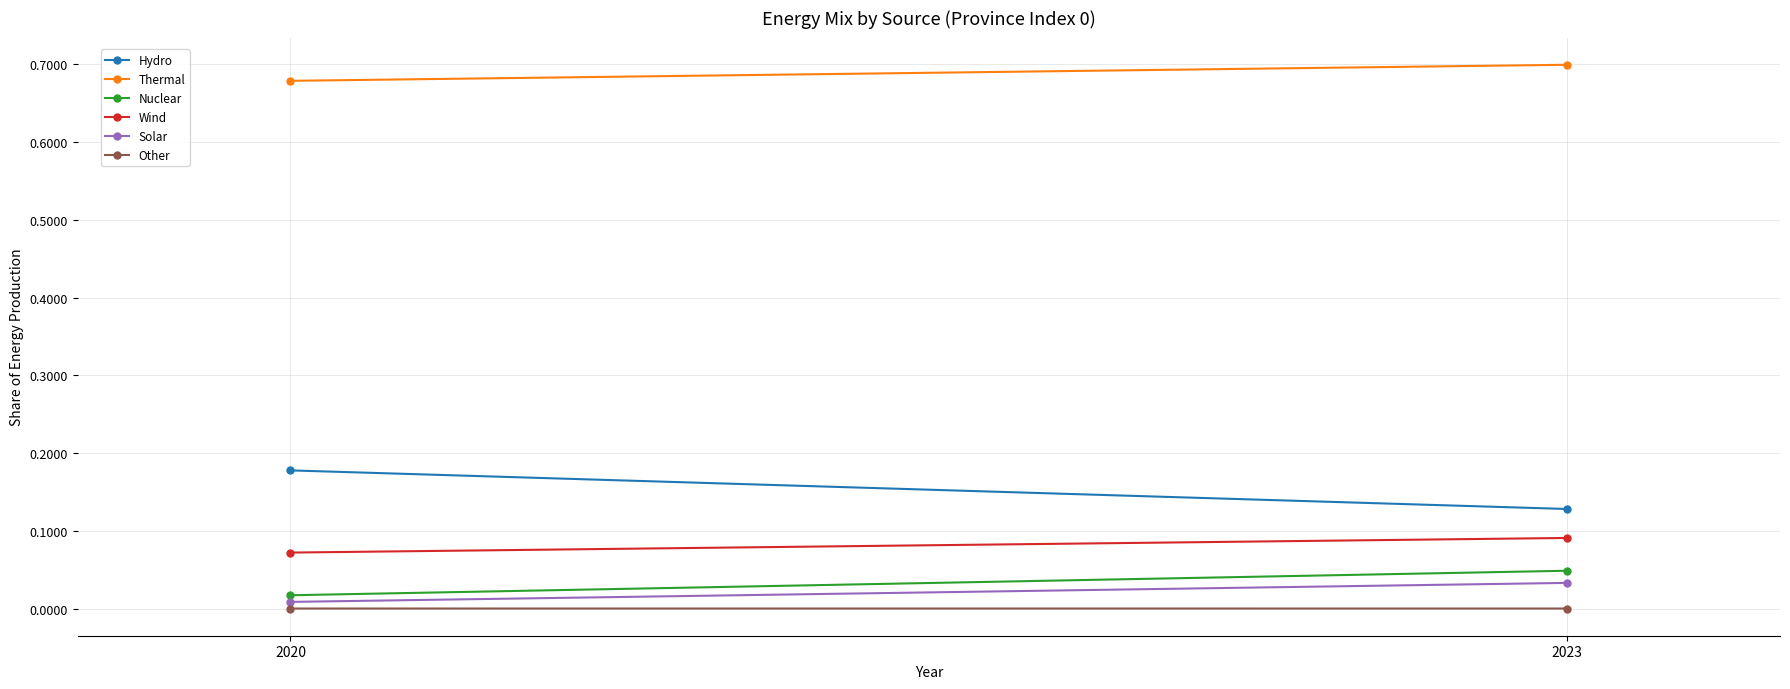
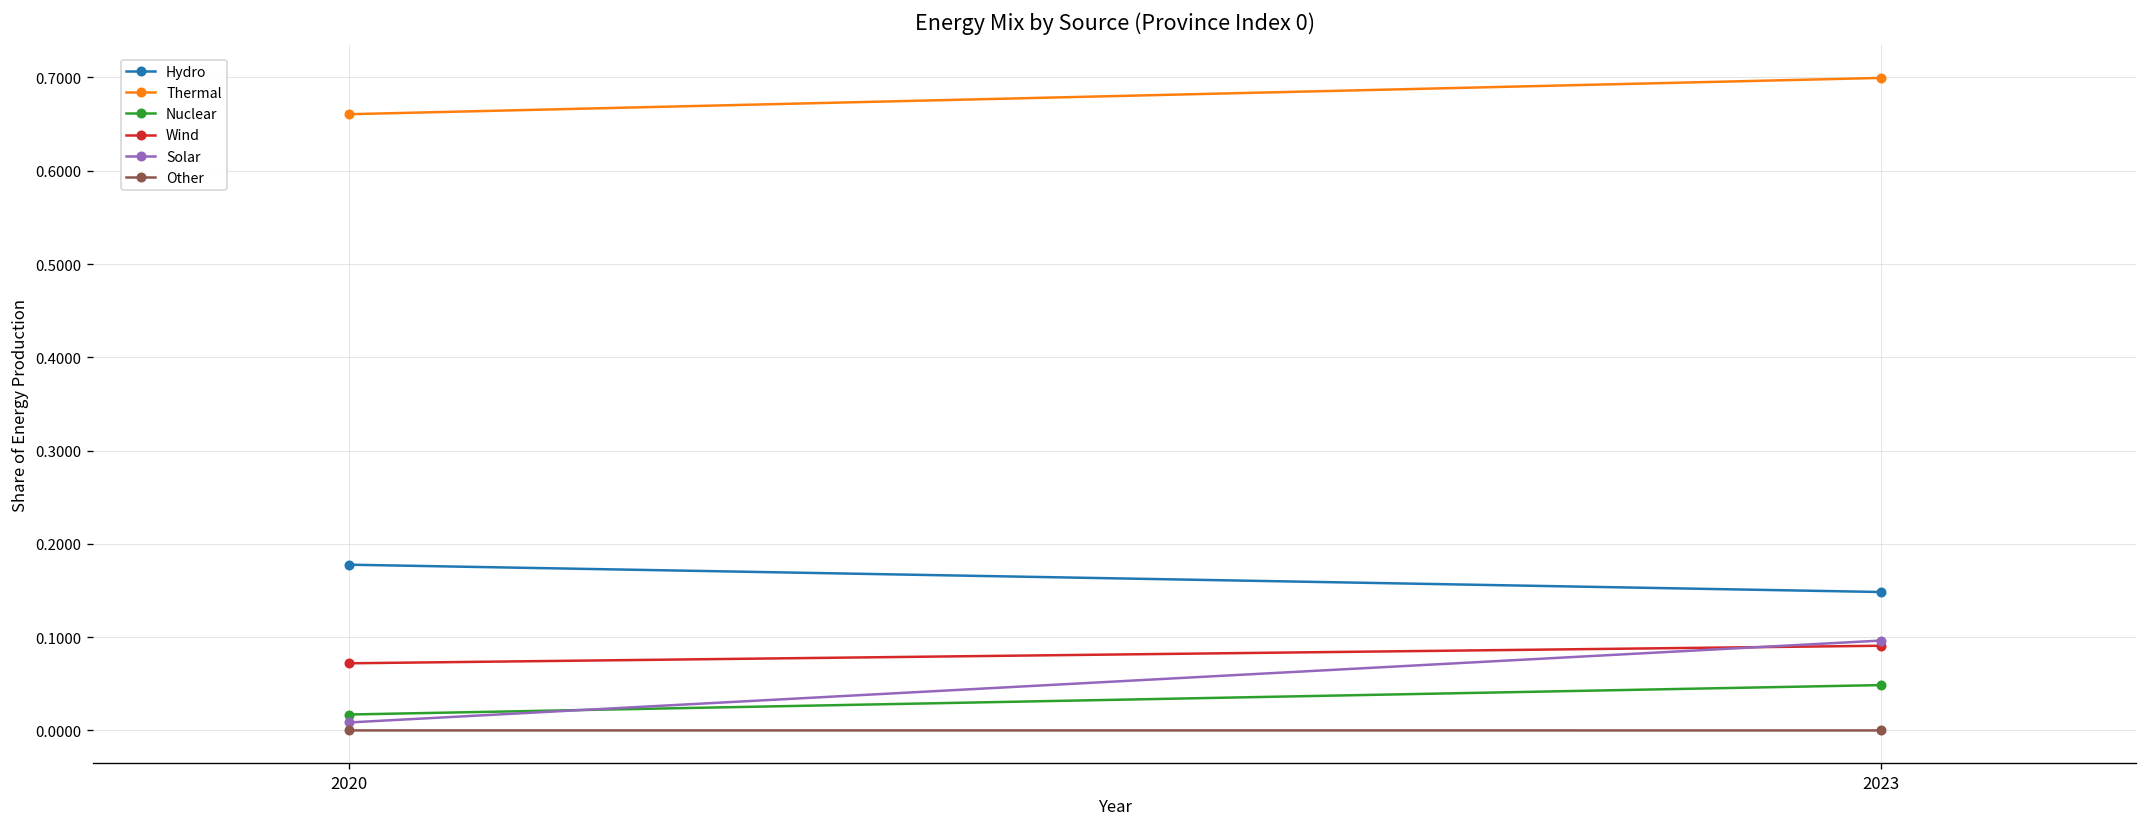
Thermal, 2020: 0.68 -> 0.66
Hydro, 2023: 0.13 -> 0.15
Solar, 2023: 0.03 -> 0.10
